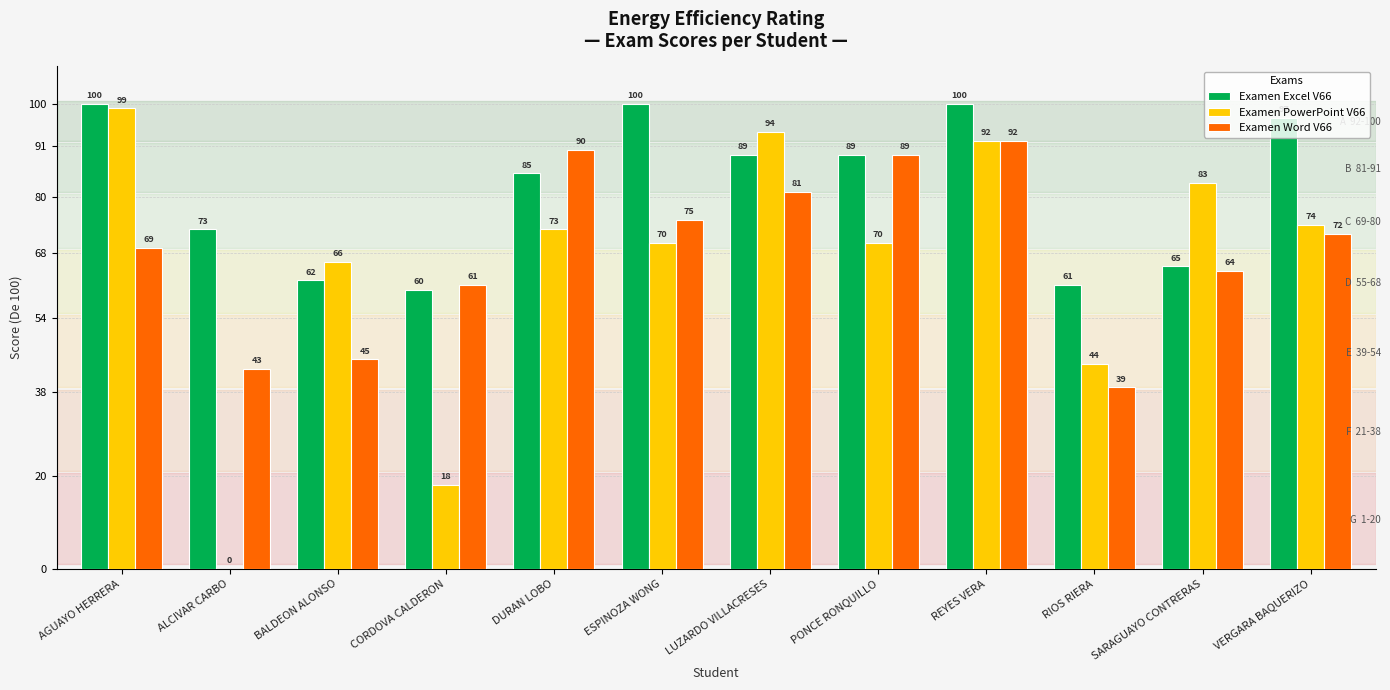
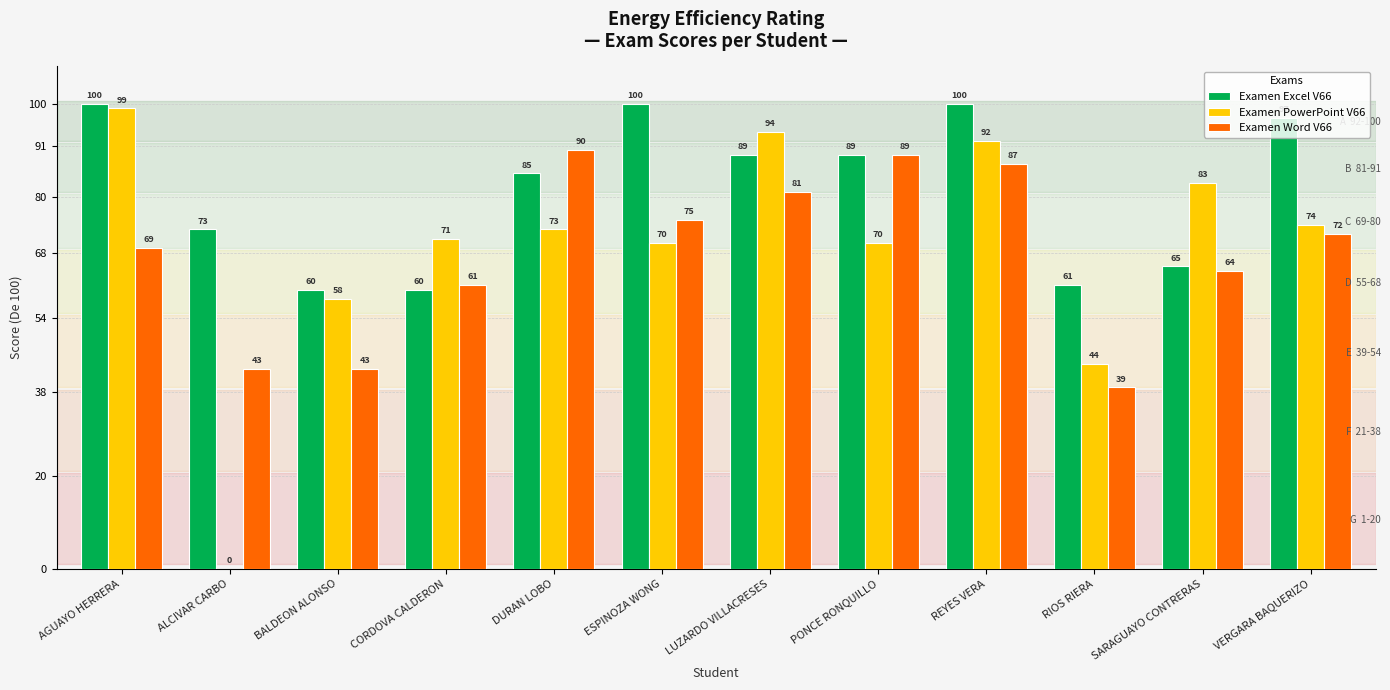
Examen Excel V66, BALDEON ALONSO: 62 -> 60
Examen PowerPoint V66, BALDEON ALONSO: 66 -> 58
Examen Word V66, BALDEON ALONSO: 45 -> 43
Examen PowerPoint V66, CORDOVA CALDERON: 18 -> 71
Examen Word V66, REYES VERA: 92 -> 87
